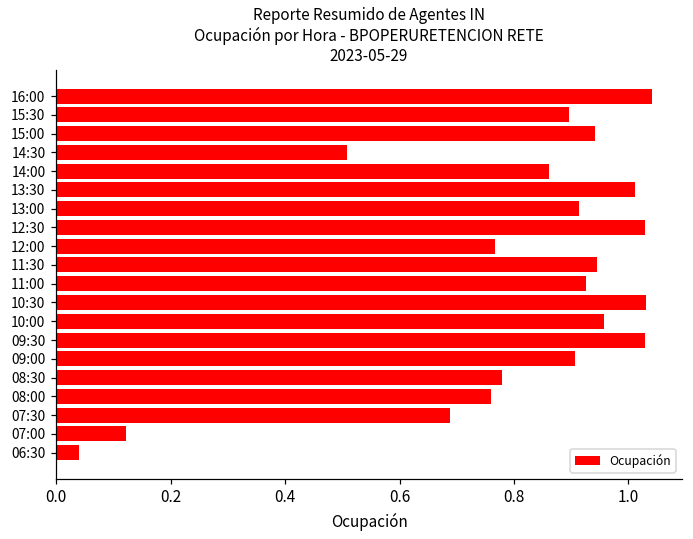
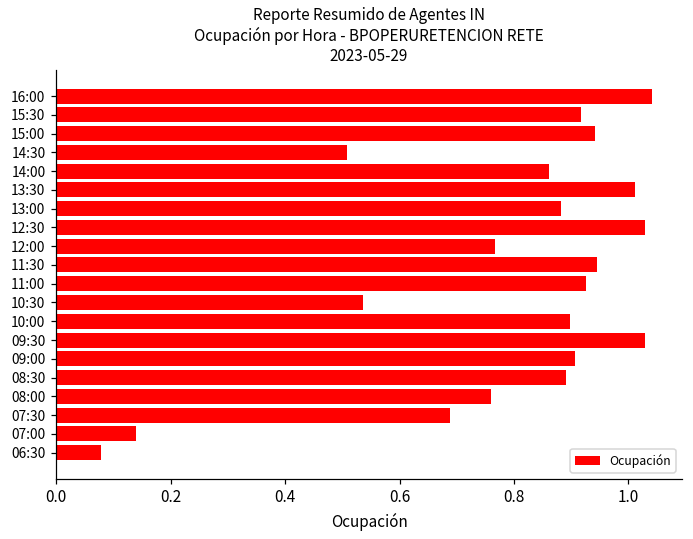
15:30: 0.90 -> 0.92
13:00: 0.91 -> 0.88
10:30: 1.03 -> 0.54
10:00: 0.96 -> 0.90
08:30: 0.78 -> 0.89
07:00: 0.12 -> 0.14
06:30: 0.04 -> 0.08
